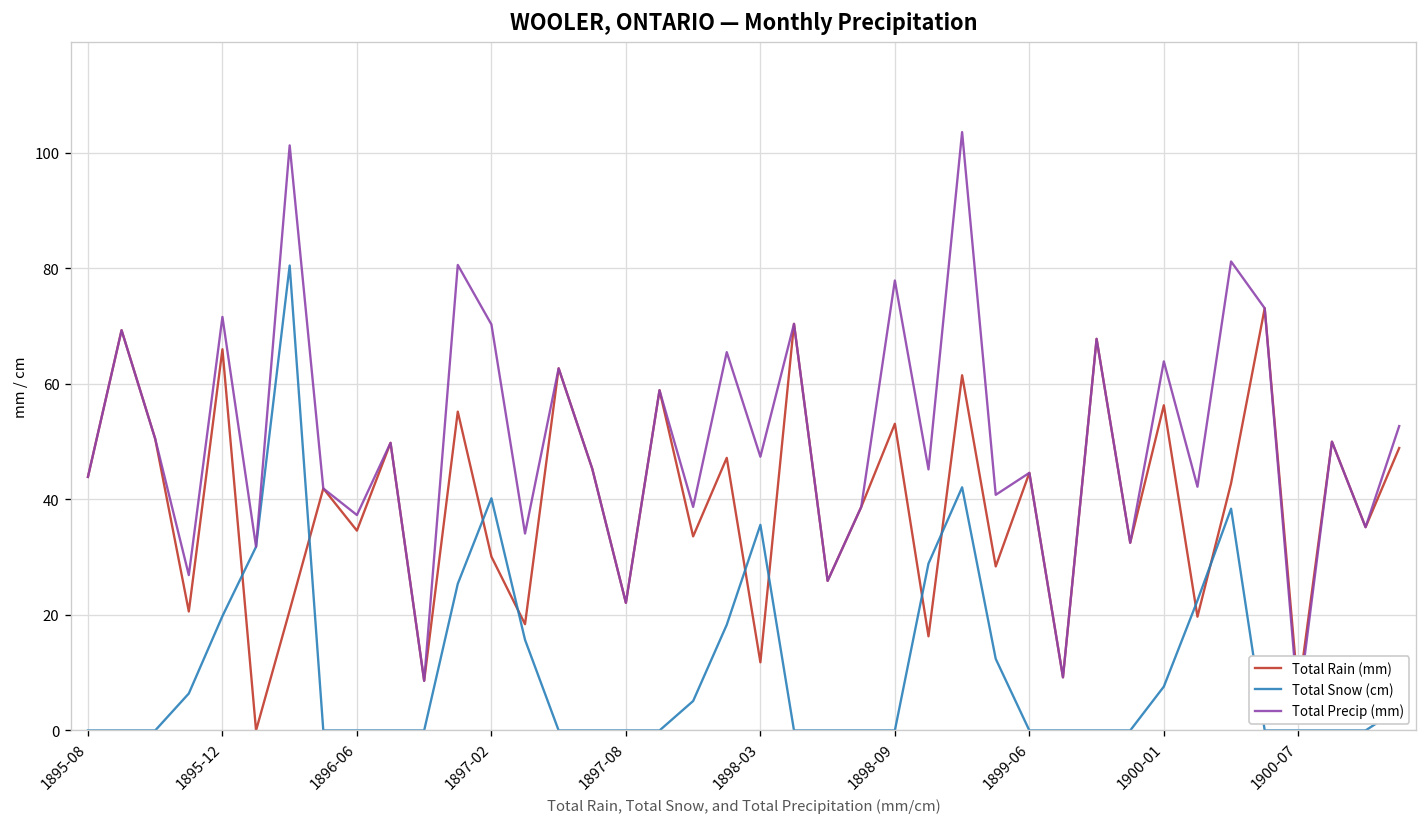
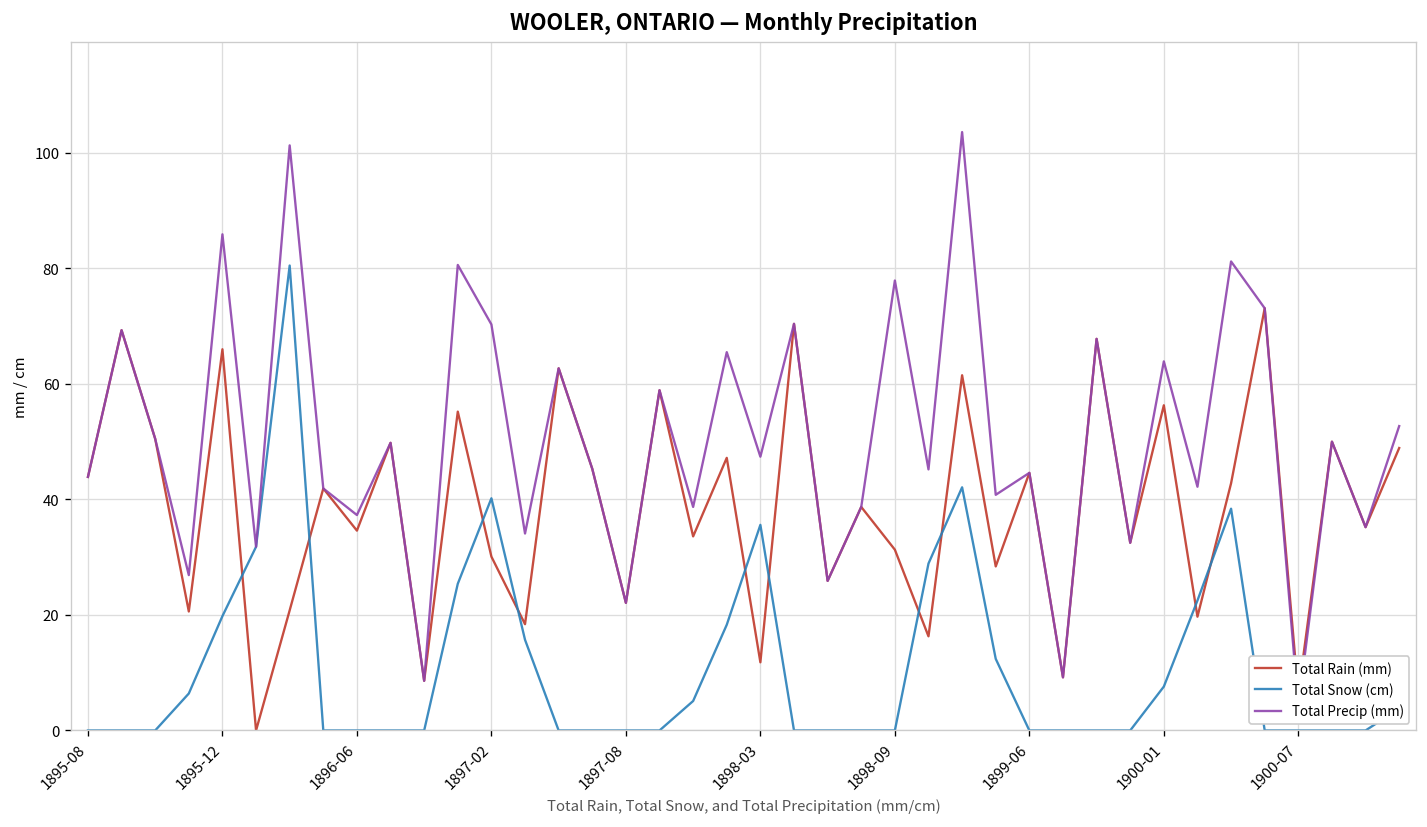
Total Precip (mm), 1895-12: 72 -> 86
Total Rain (mm), 1898-09: 53 -> 31
